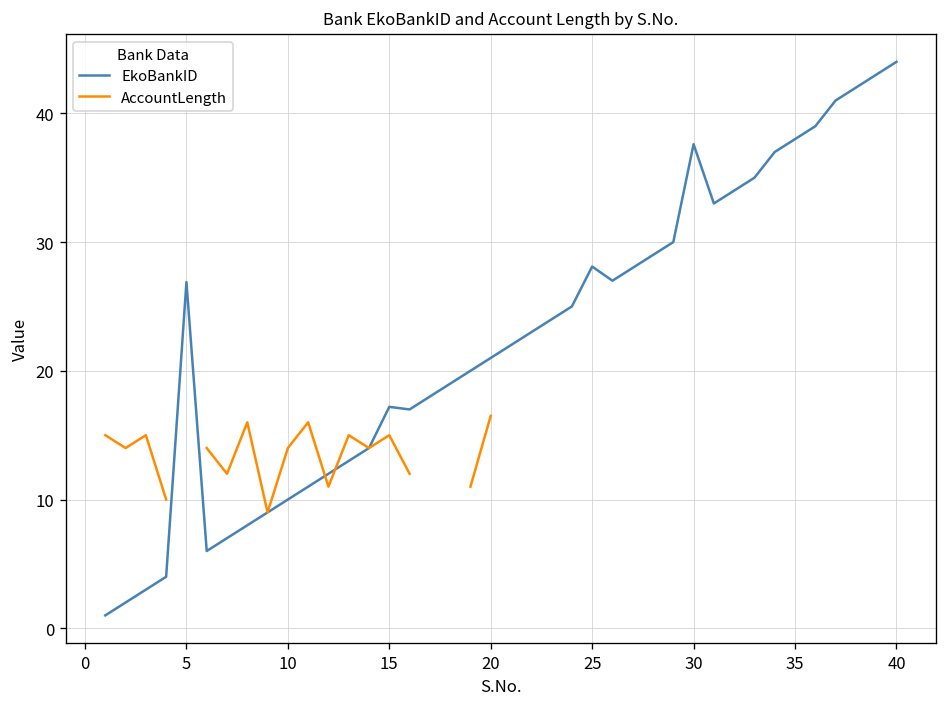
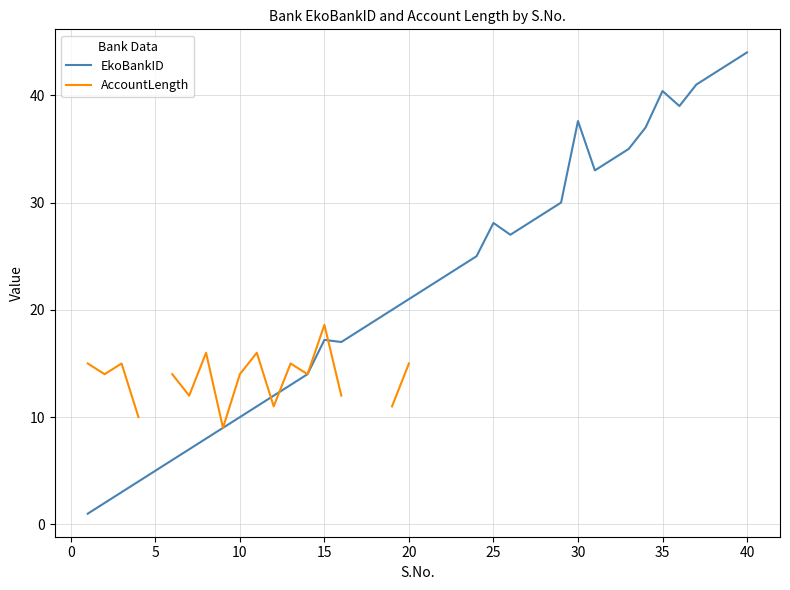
EkoBankID, 5: 26.9 -> 5.0
AccountLength, 15: 15.0 -> 18.6
AccountLength, 20: 16.5 -> 15.0
EkoBankID, 35: 38.0 -> 40.4
